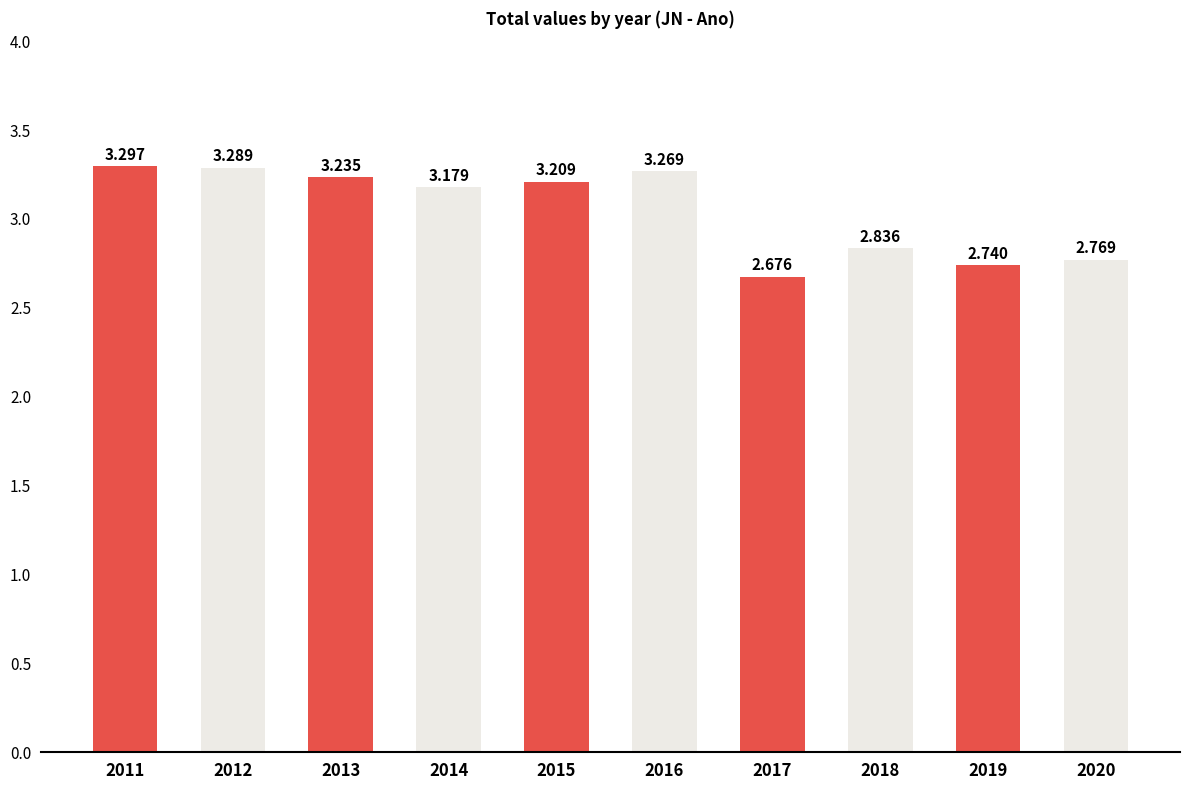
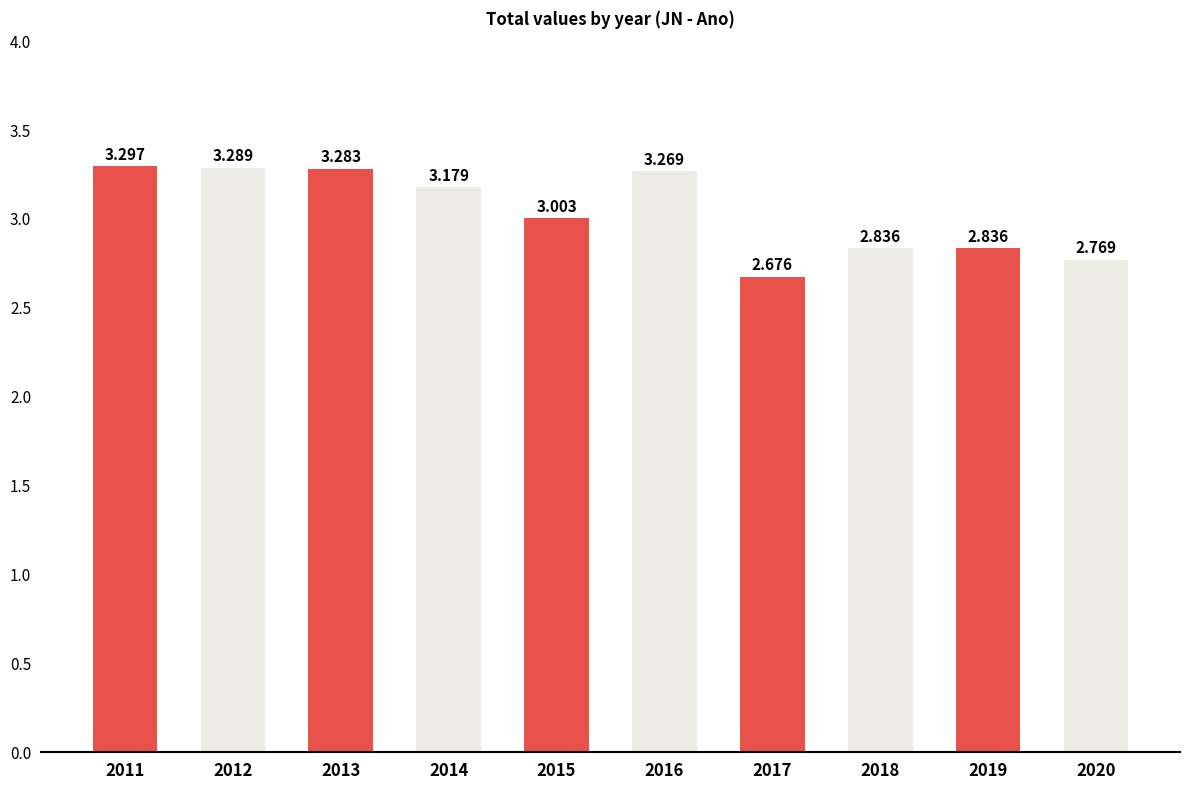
2013: 3.235 -> 3.283
2015: 3.209 -> 3.003
2019: 2.740 -> 2.836
